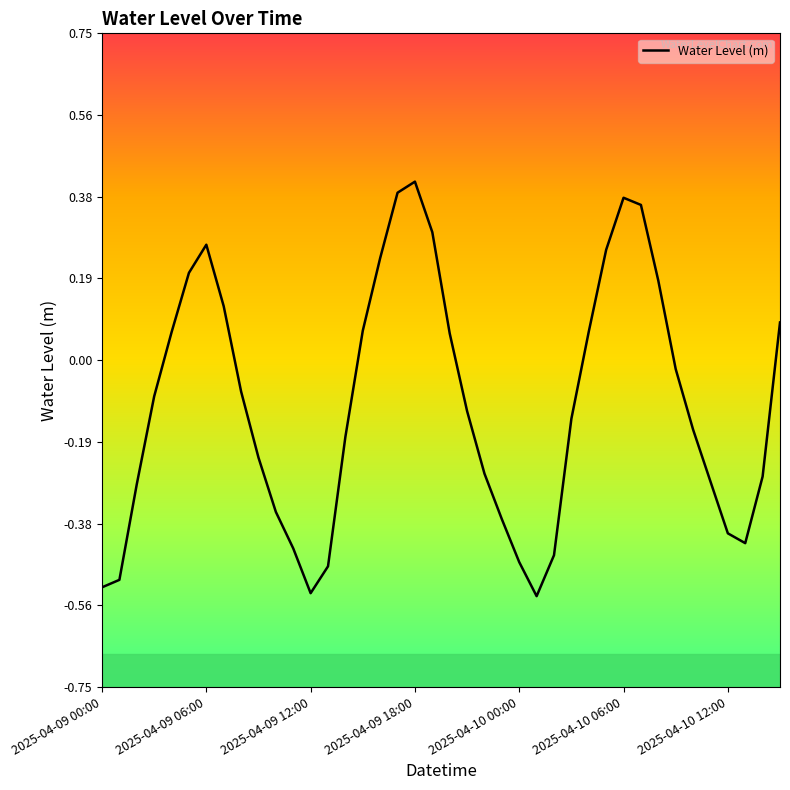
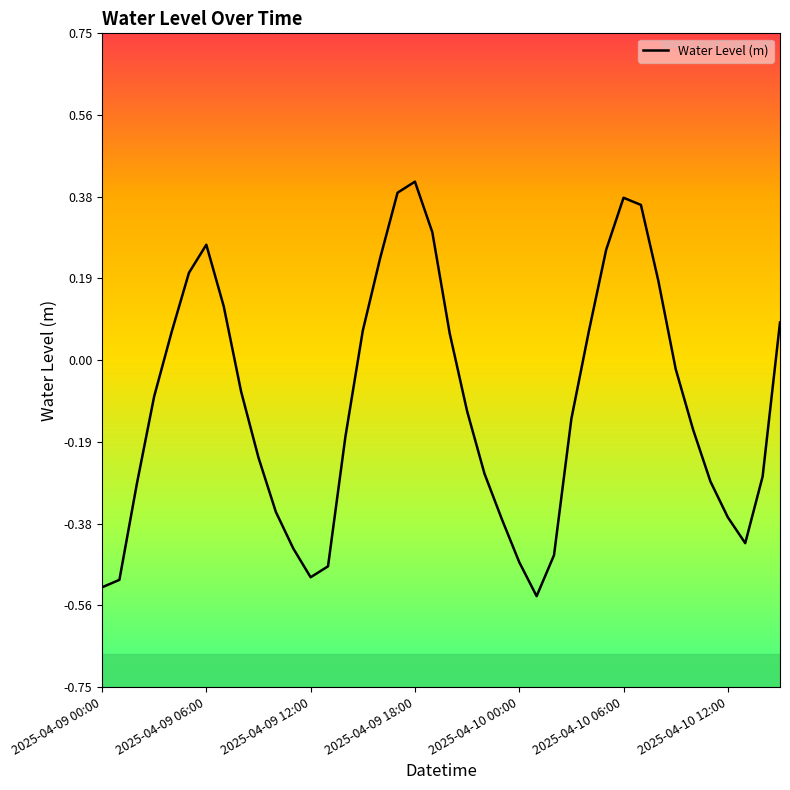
2025-04-09 12:00: -0.53 -> -0.50
2025-04-10 12:00: -0.40 -> -0.36
